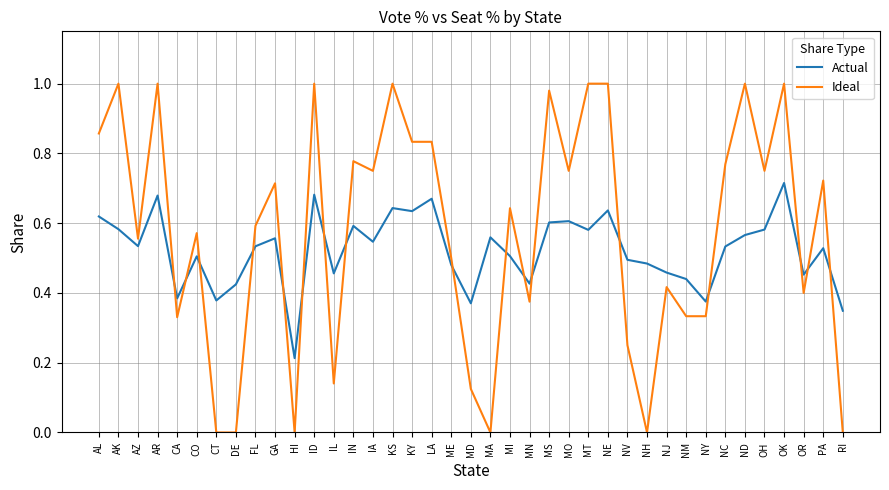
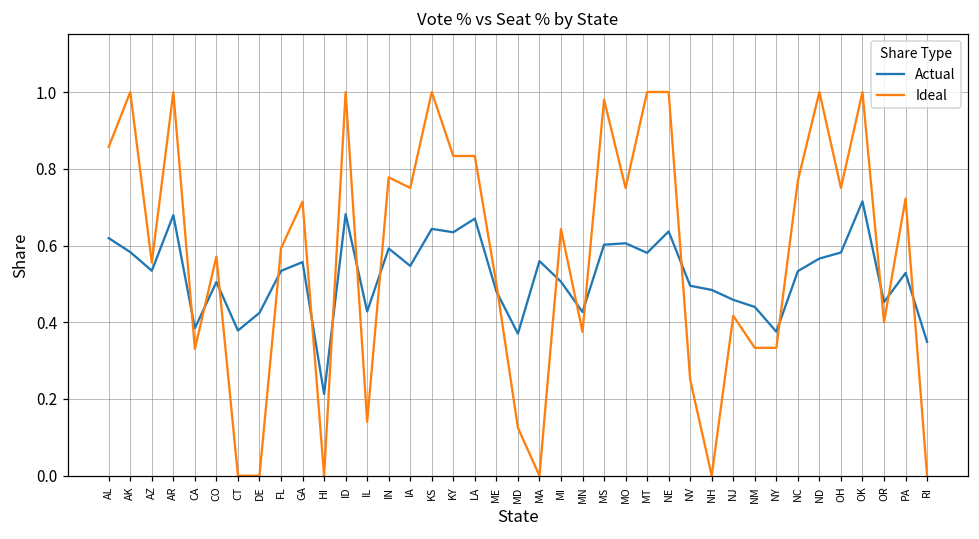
Actual, IL: 0.46 -> 0.43
